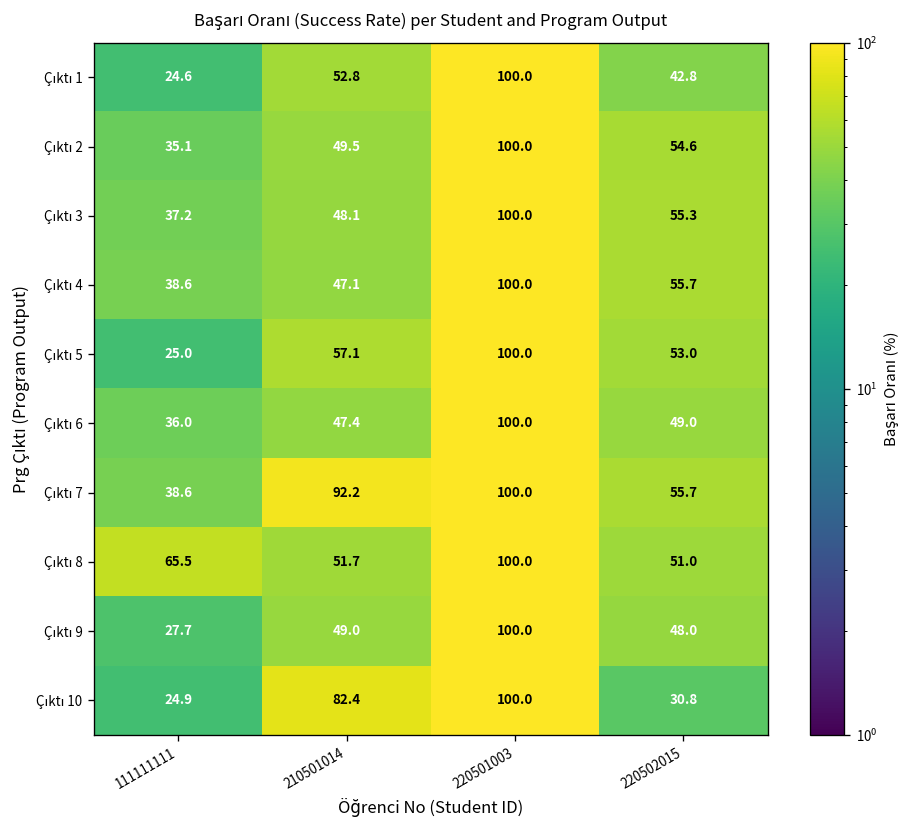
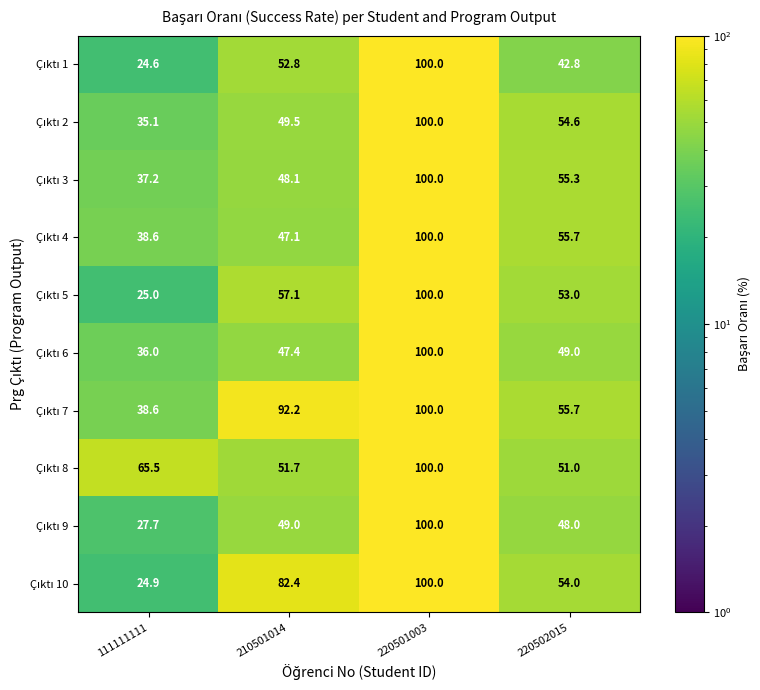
Çıktı 10, 220502015: 30.8 -> 54.0
